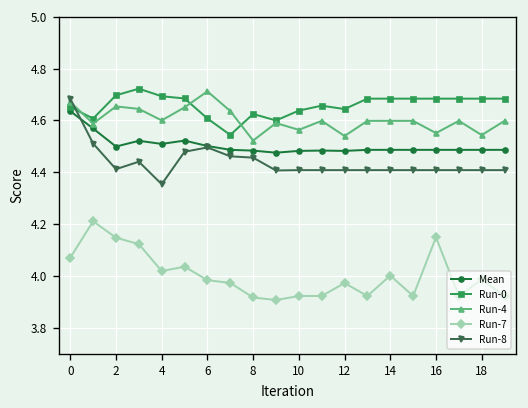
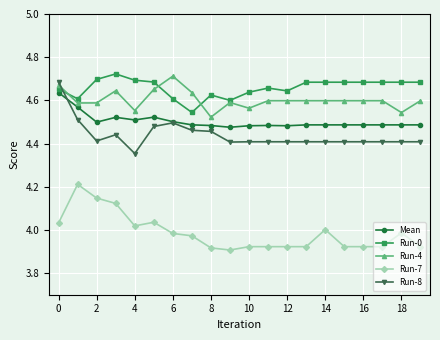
Run-7, 0: 4.07 -> 4.03
Run-4, 2: 4.65 -> 4.59
Run-4, 4: 4.60 -> 4.55
Run-4, 12: 4.54 -> 4.60
Run-7, 12: 3.97 -> 3.92
Run-4, 16: 4.55 -> 4.60
Run-7, 16: 4.15 -> 3.92
